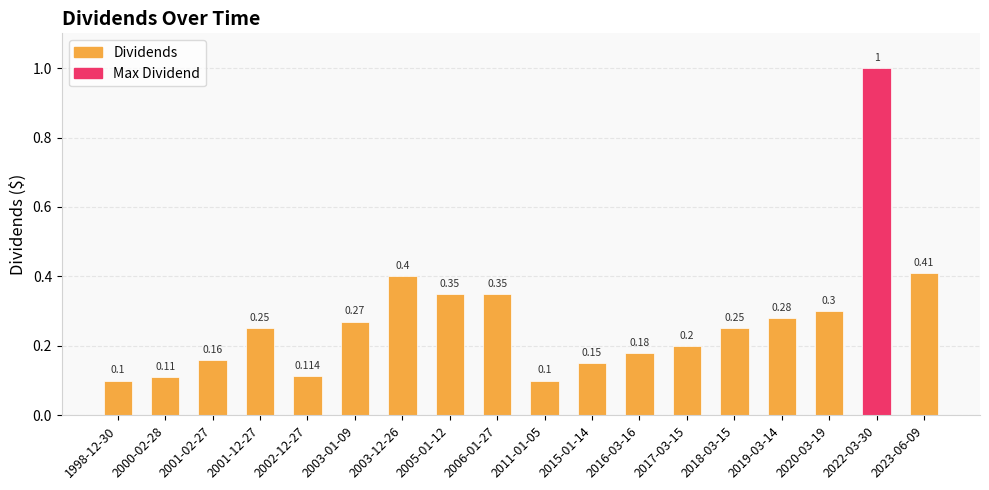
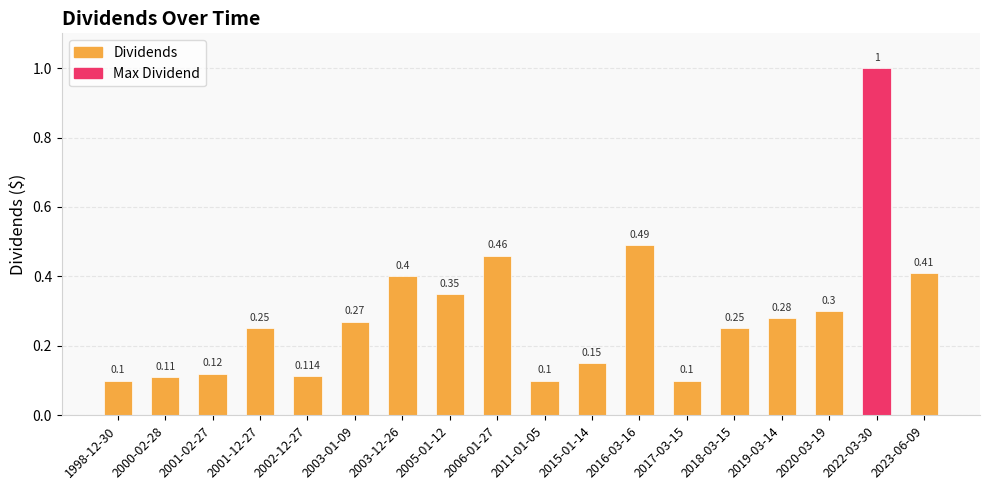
2001-02-27: 0.16 -> 0.12
2006-01-27: 0.35 -> 0.46
2016-03-16: 0.18 -> 0.49
2017-03-15: 0.2 -> 0.1
